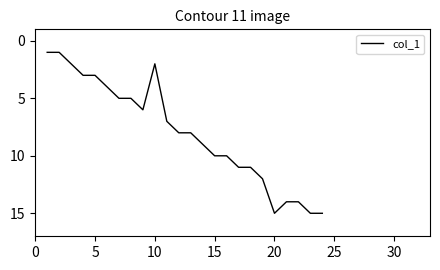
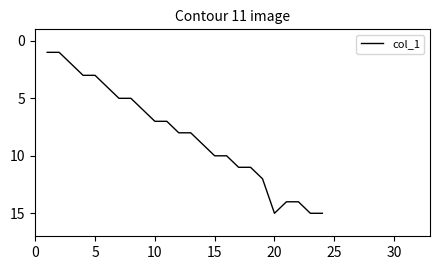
10: 2 -> 7
